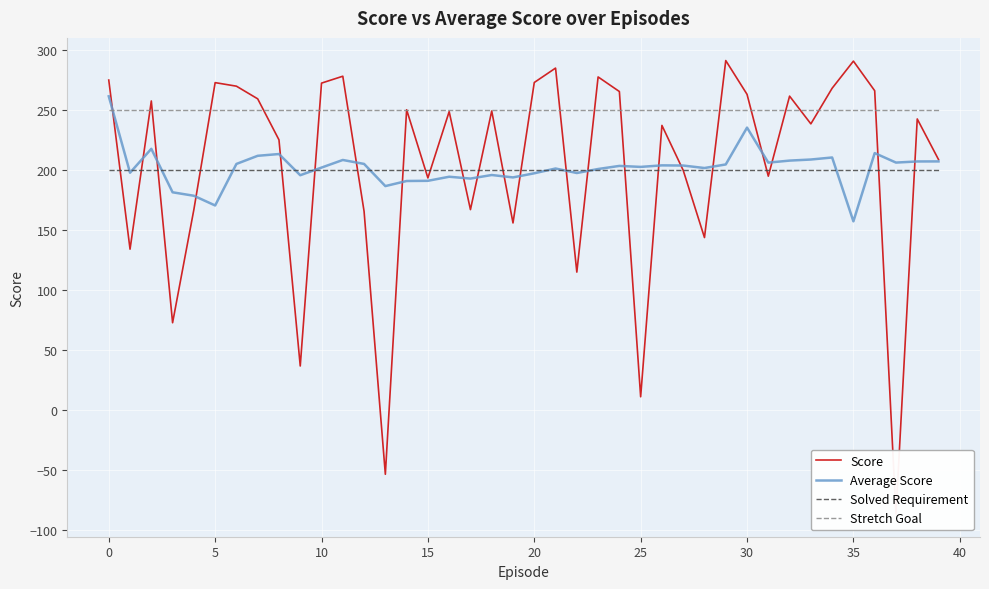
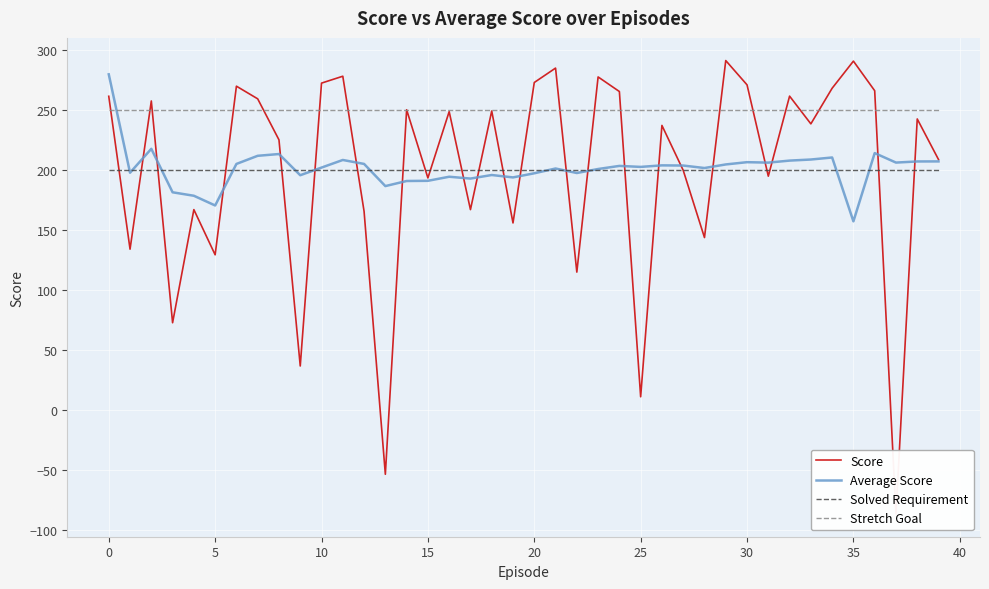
Score, 0: 275 -> 261
Average Score, 0: 261 -> 279
Score, 5: 272 -> 129
Score, 30: 263 -> 271
Average Score, 30: 235 -> 206
